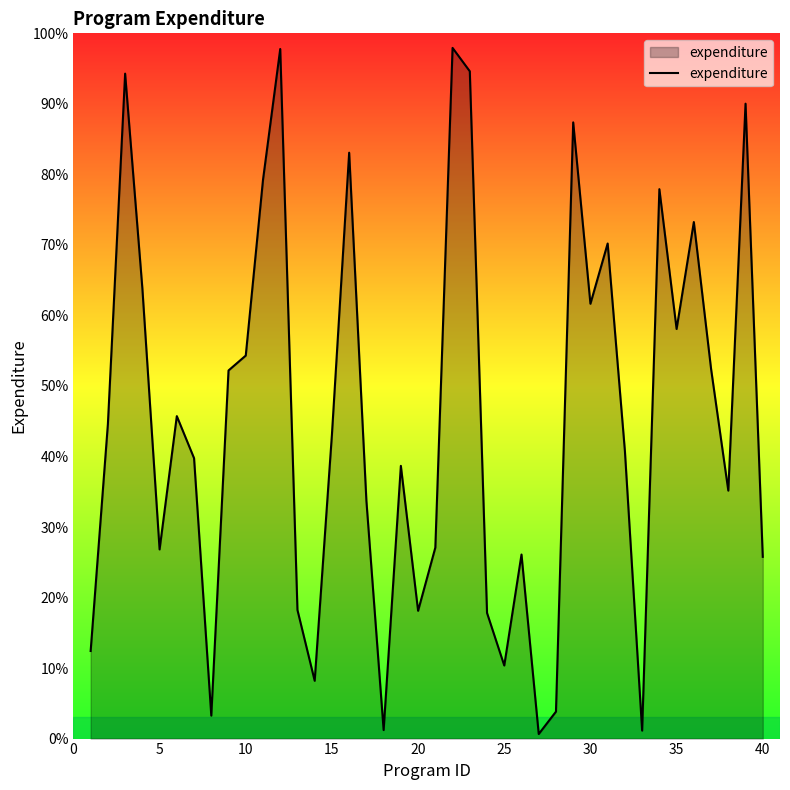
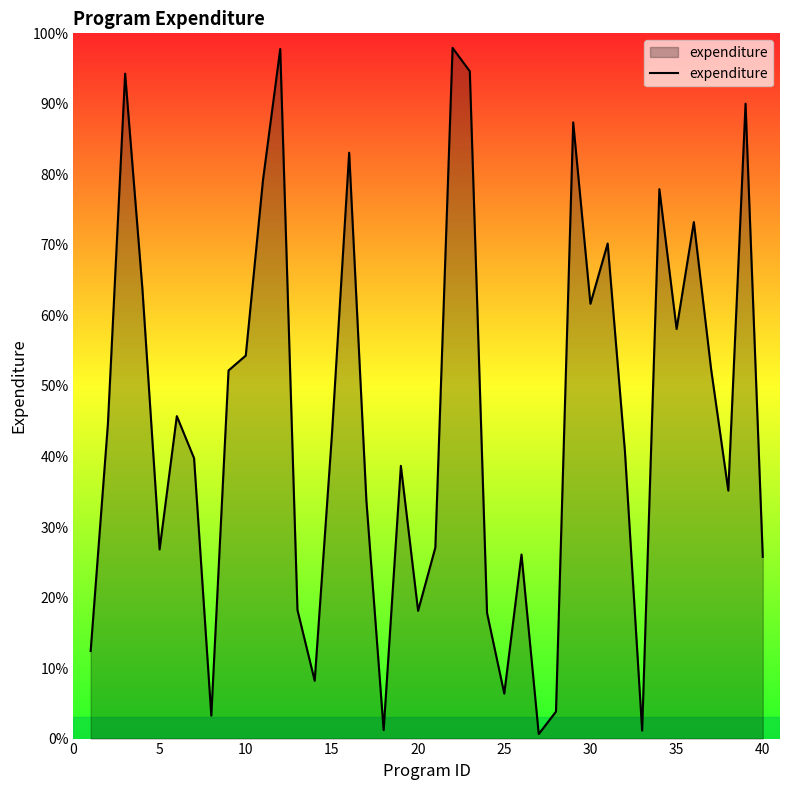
25: 10% -> 6%
